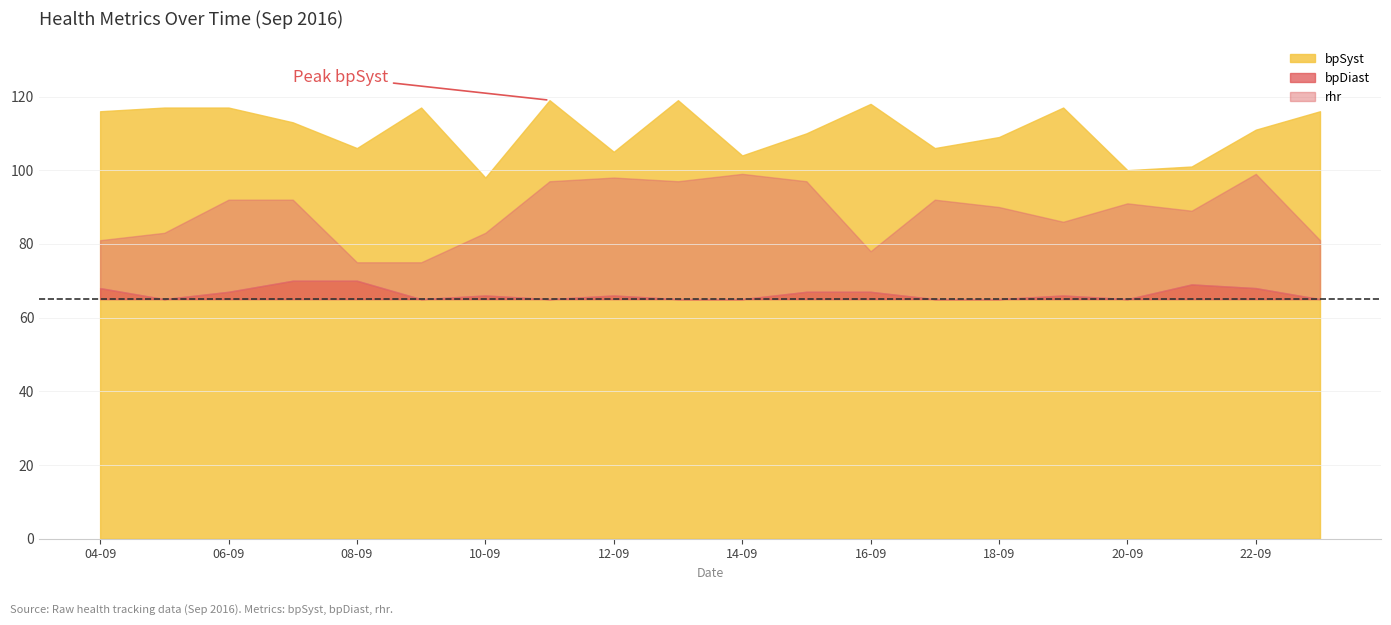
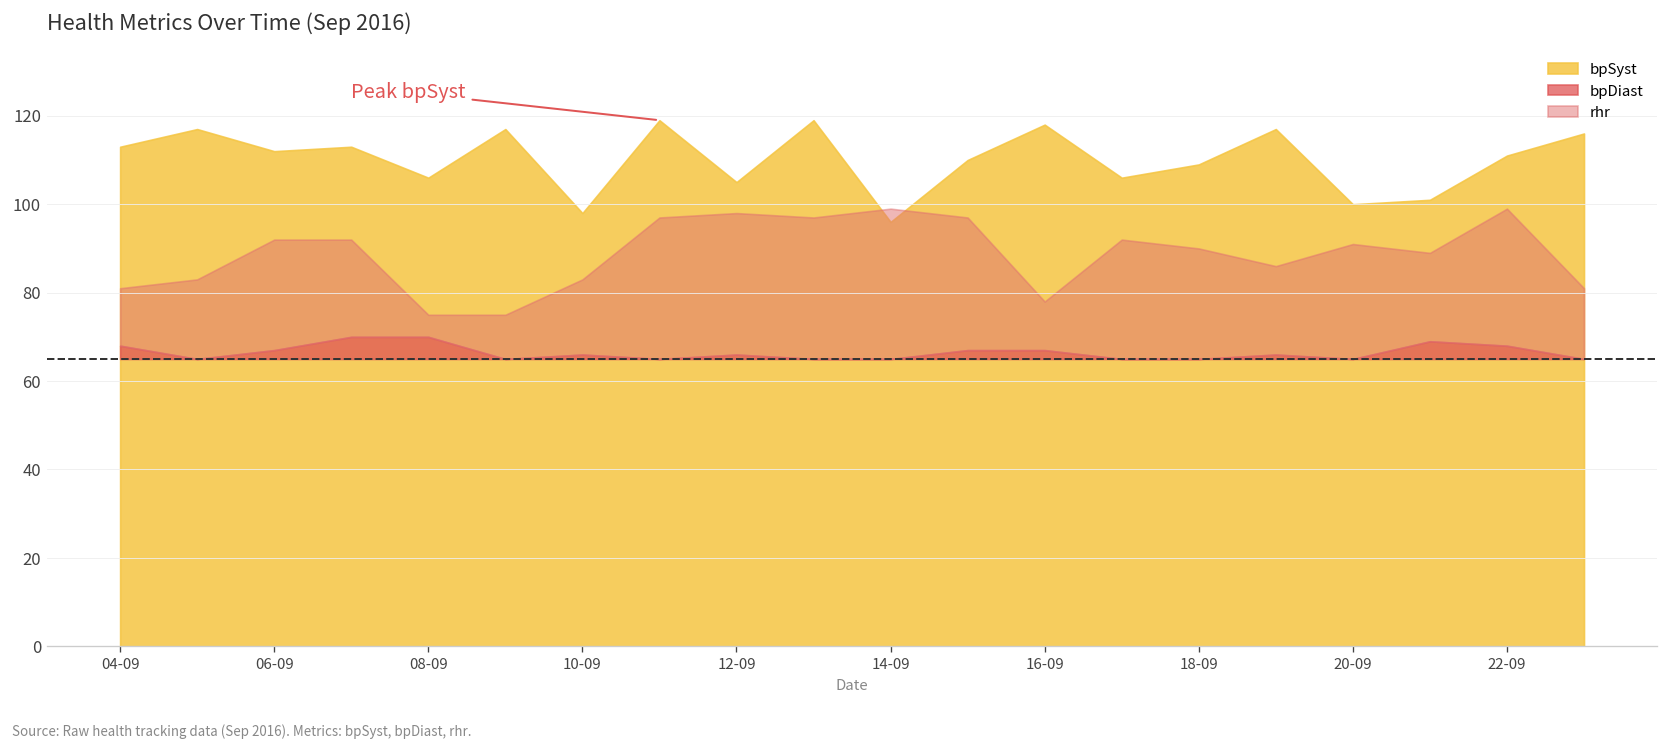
bpSyst, 04-09: 116 -> 113
bpSyst, 06-09: 117 -> 112
bpSyst, 14-09: 104 -> 96
